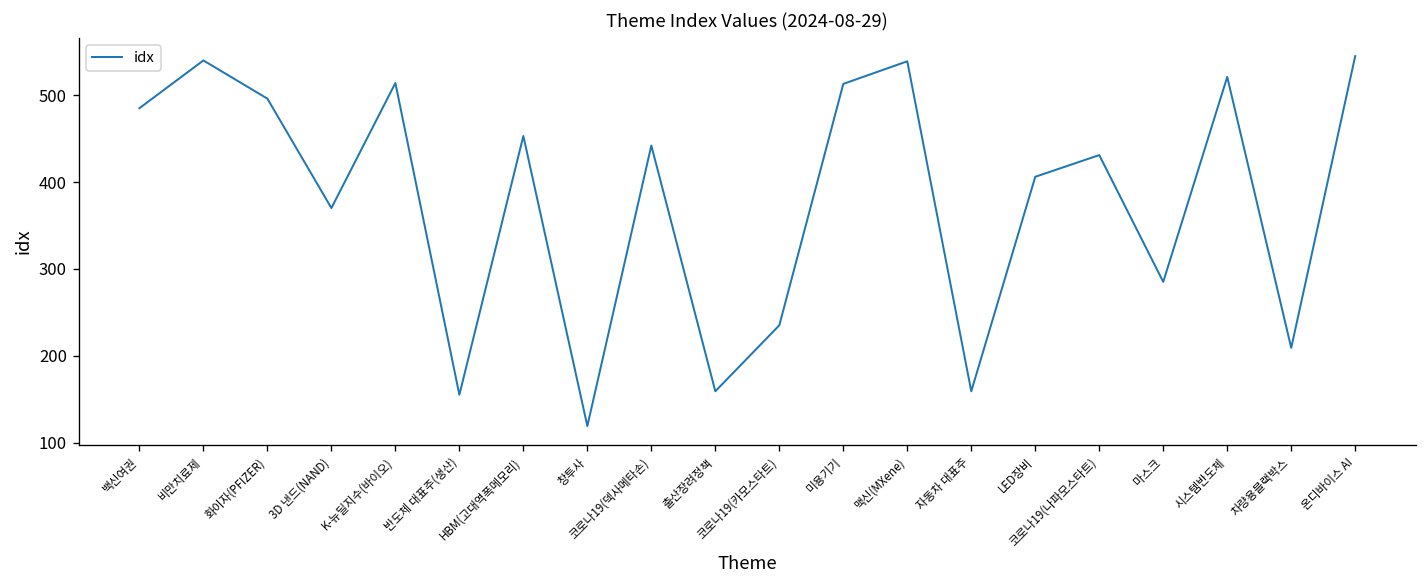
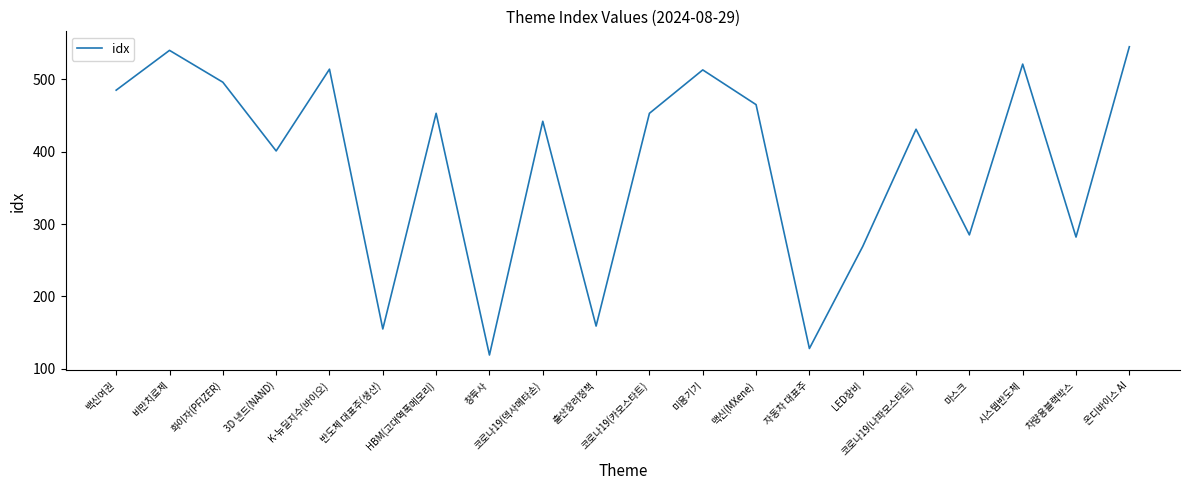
3D 낸드(NAND): 370 -> 400
코로나19(카모스타트): 240 -> 450
맥신(MXene): 540 -> 470
자동차 대표주: 160 -> 130
LED장비: 410 -> 270
차량용블랙박스: 210 -> 280
